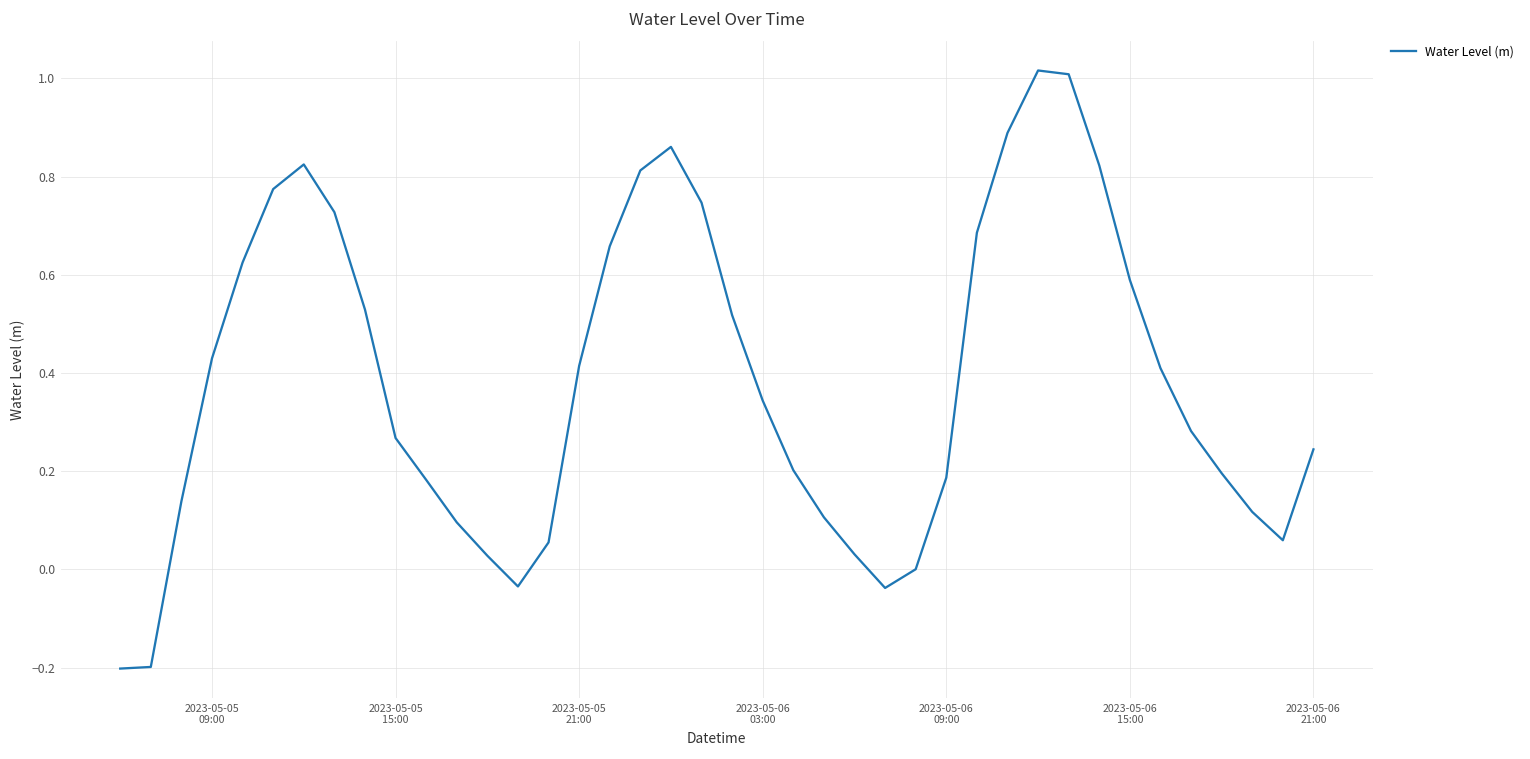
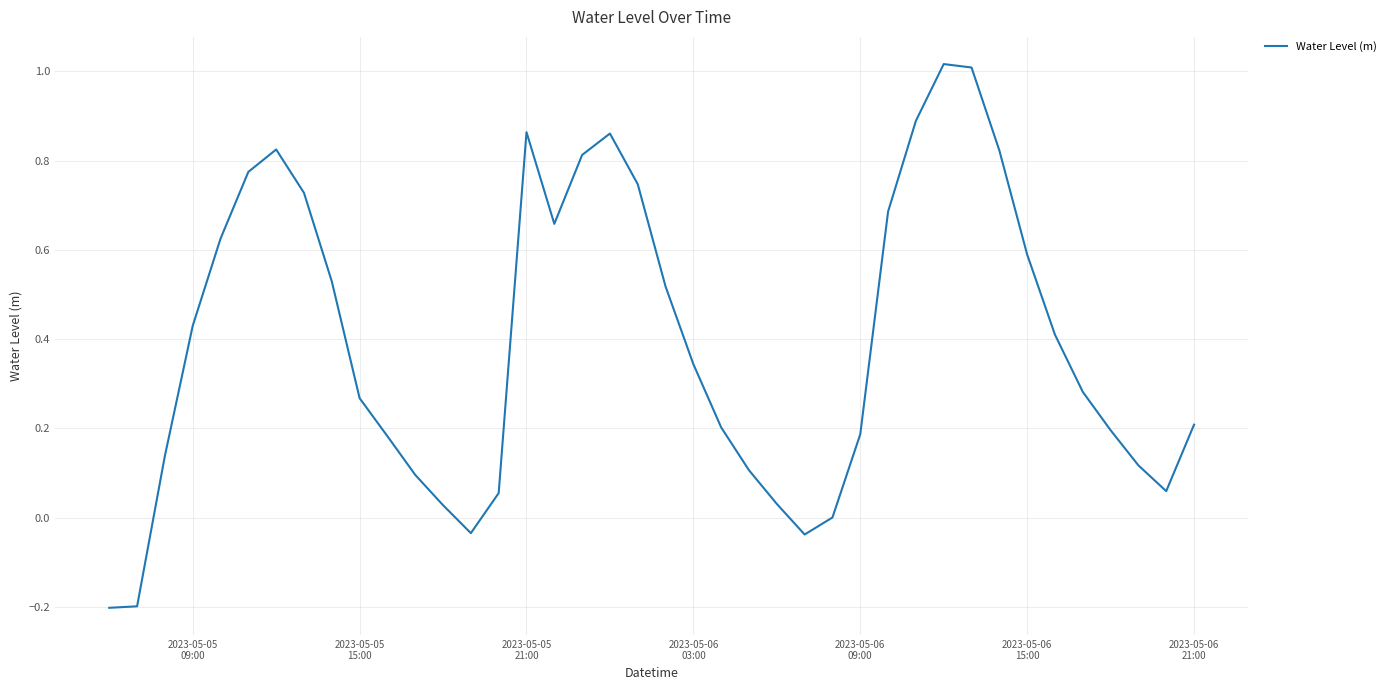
2023-05-05 21:00: 0.41 -> 0.86
2023-05-06 21:00: 0.24 -> 0.21
